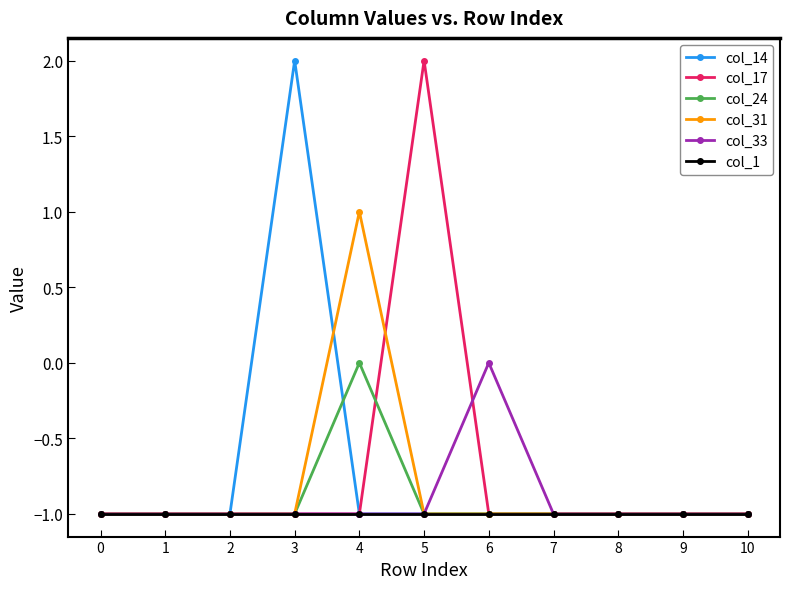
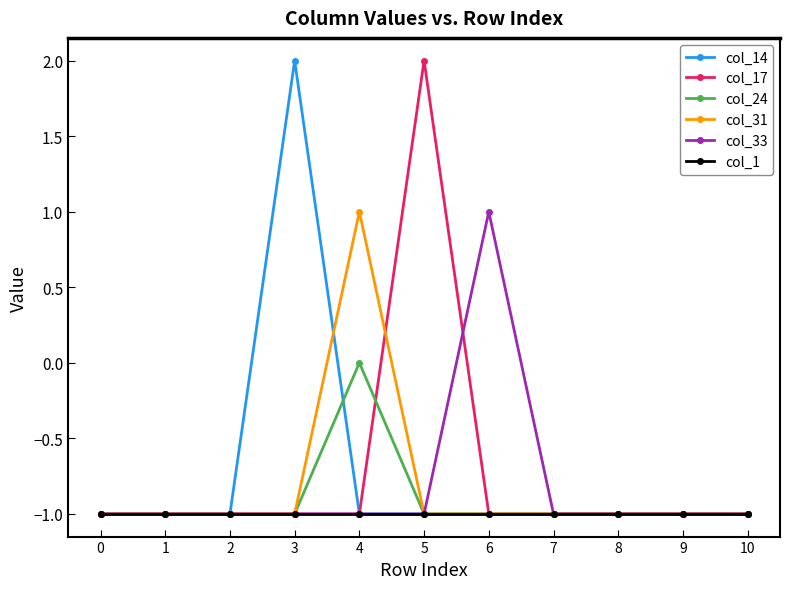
col_33, 6: 0 -> 1
